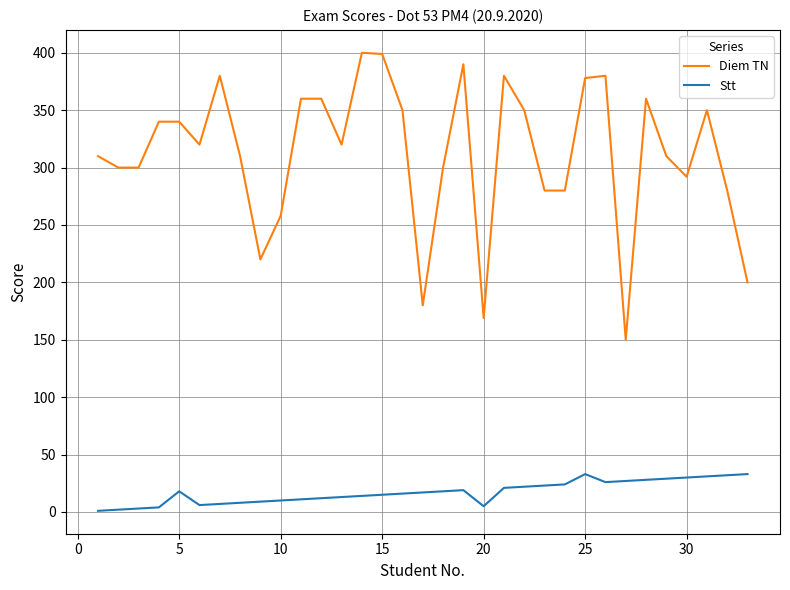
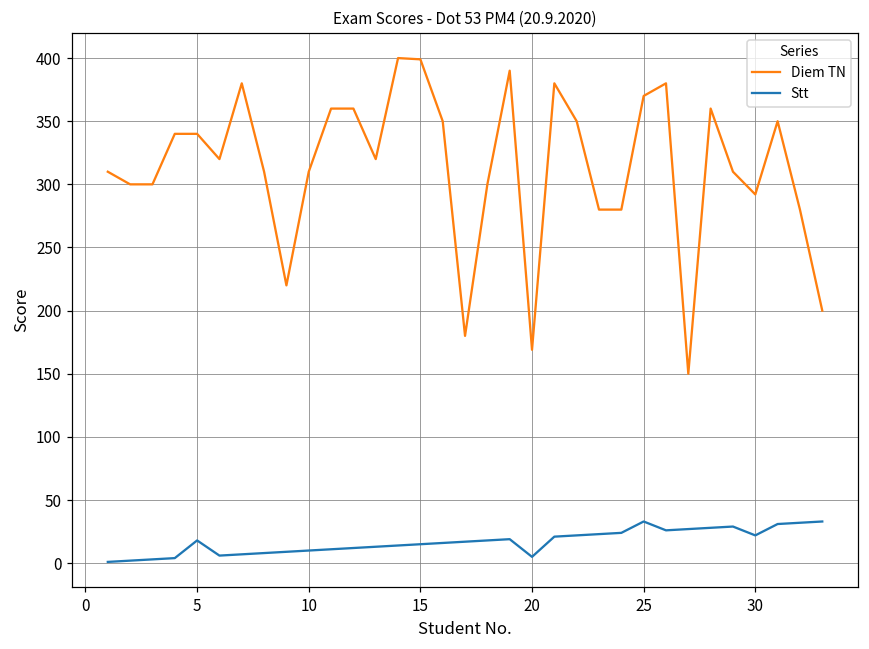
Diem TN, 10: 258 -> 310
Diem TN, 25: 378 -> 370
Stt, 30: 30 -> 22
